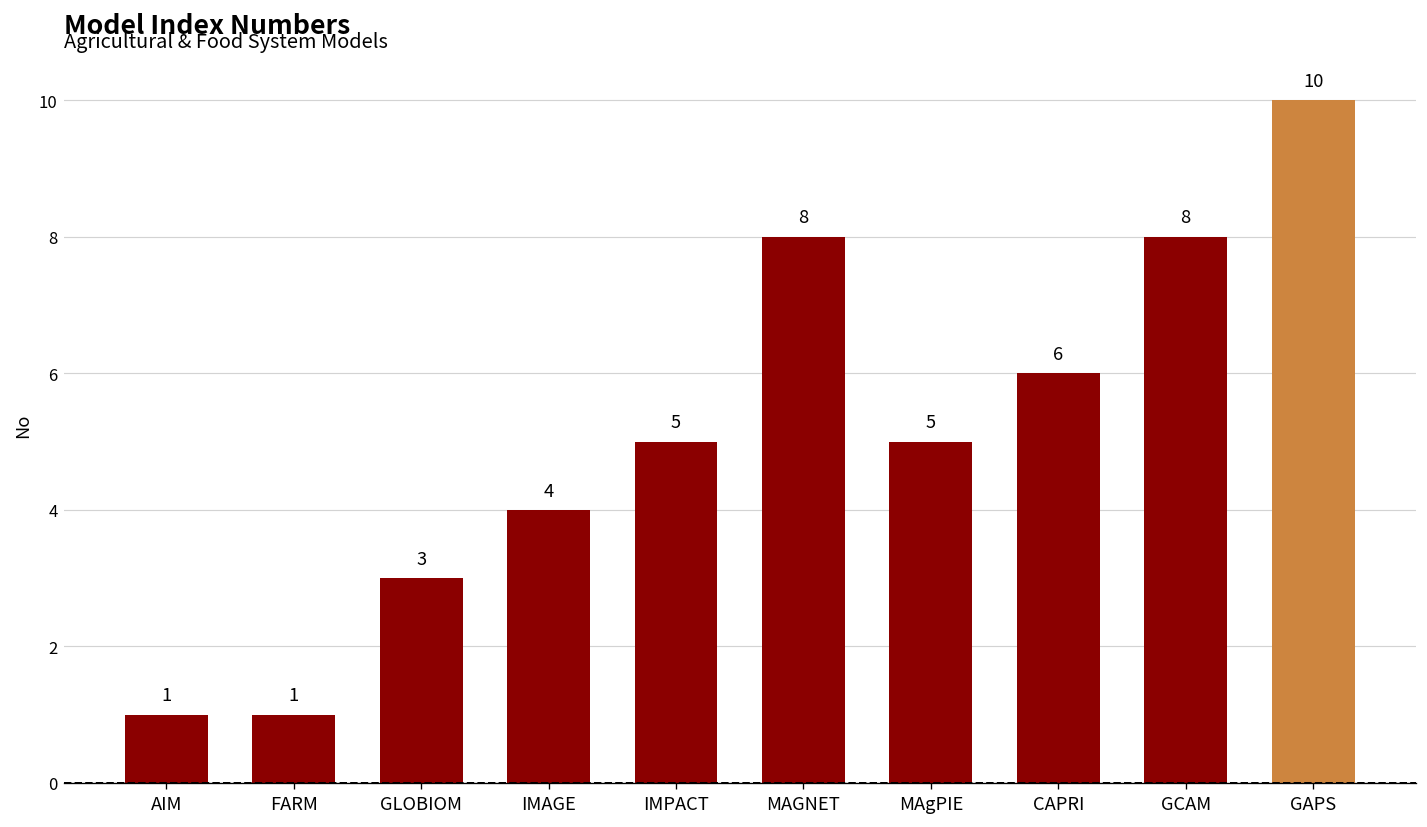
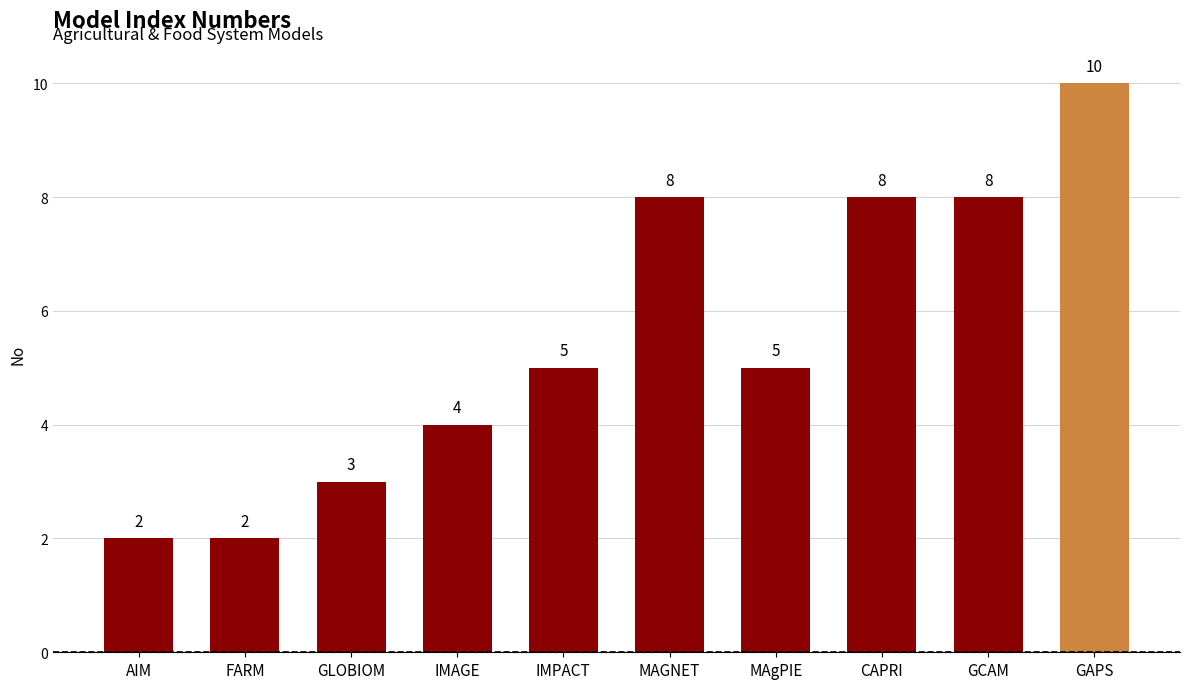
AIM: 1 -> 2
FARM: 1 -> 2
CAPRI: 6 -> 8
